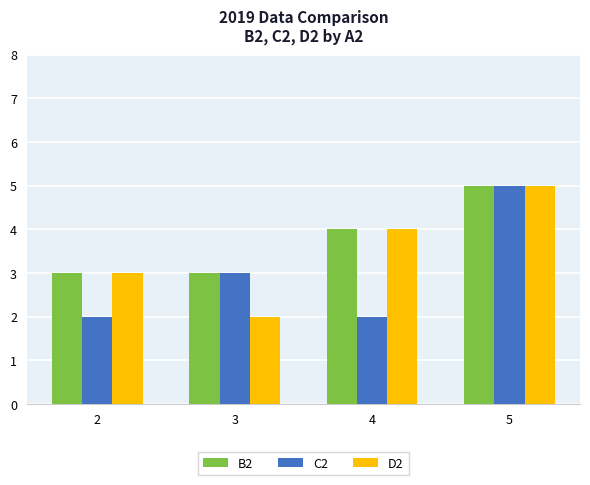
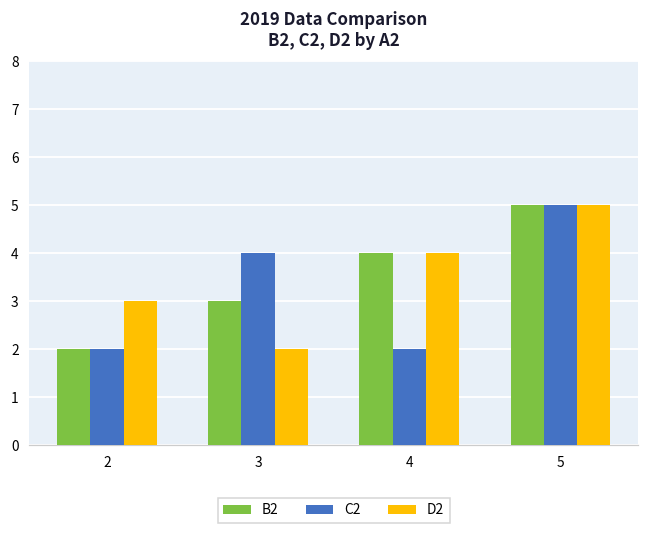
B2, 2: 3 -> 2
C2, 3: 3 -> 4
